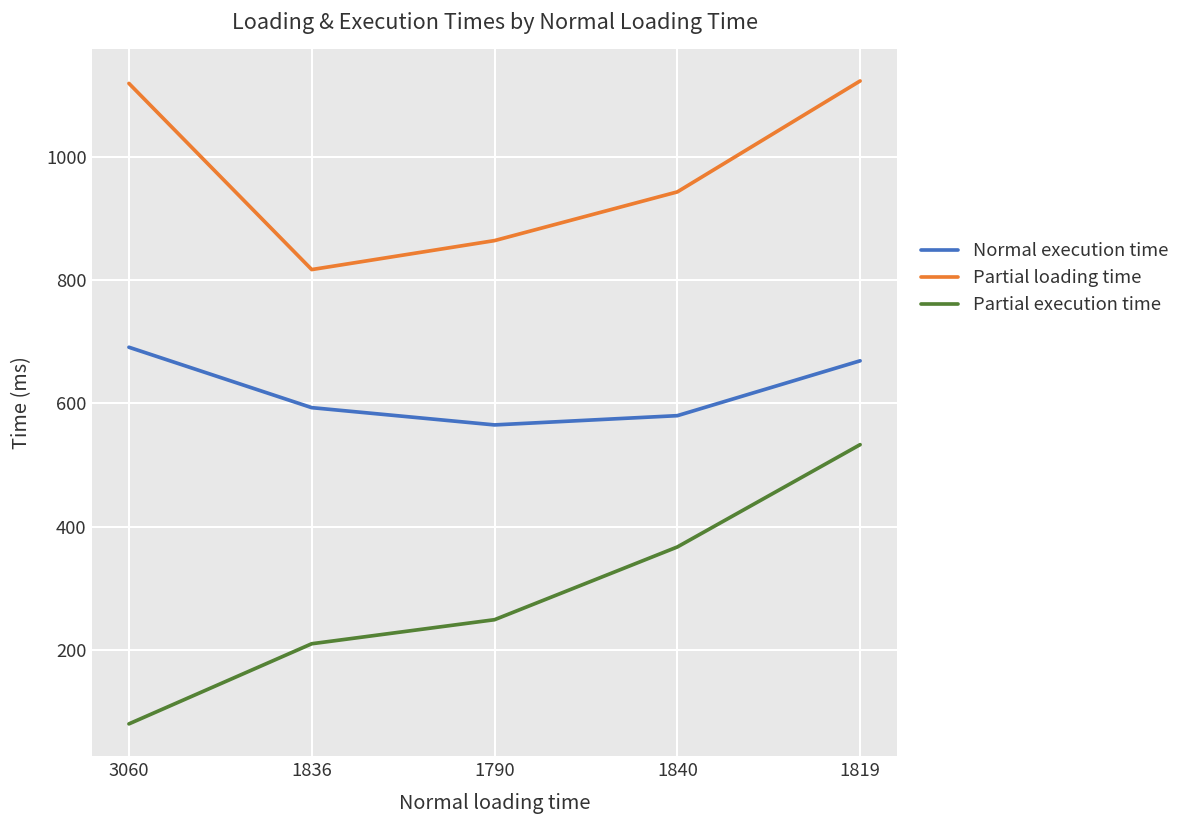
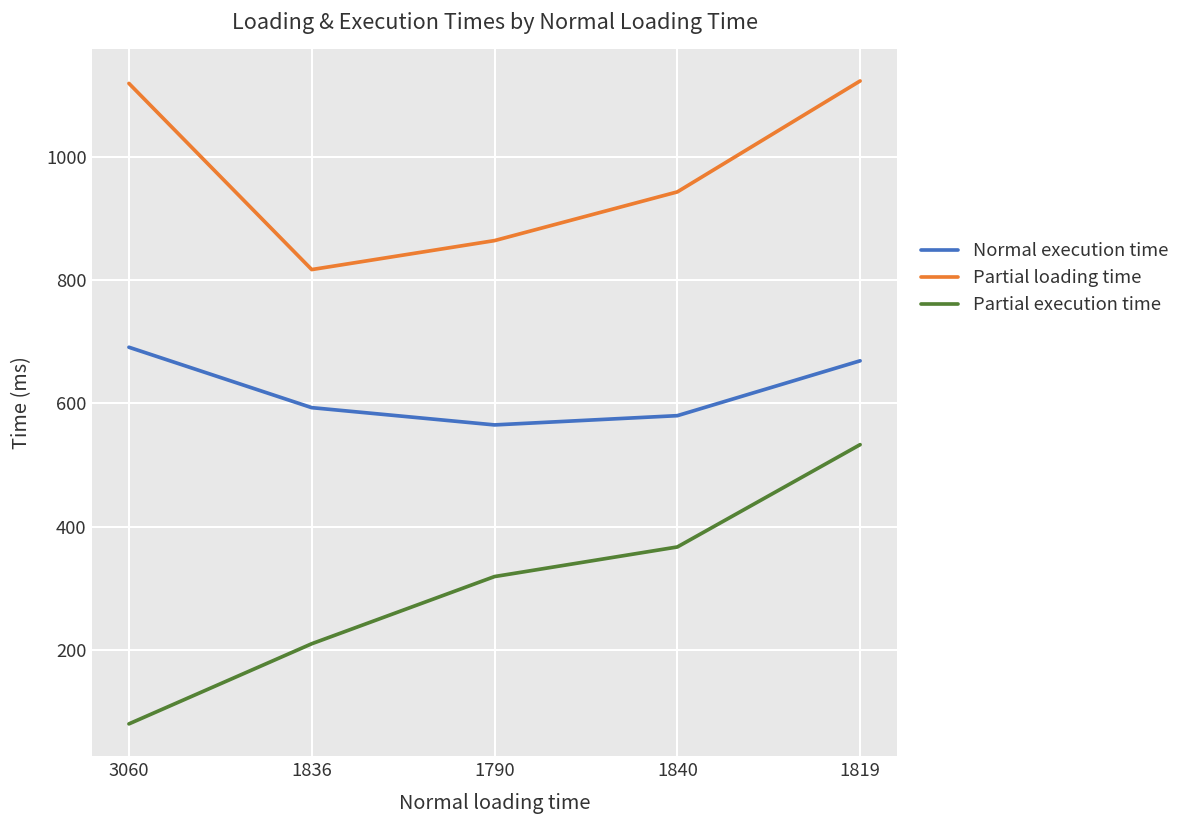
Partial execution time, 1790: 250 -> 320
